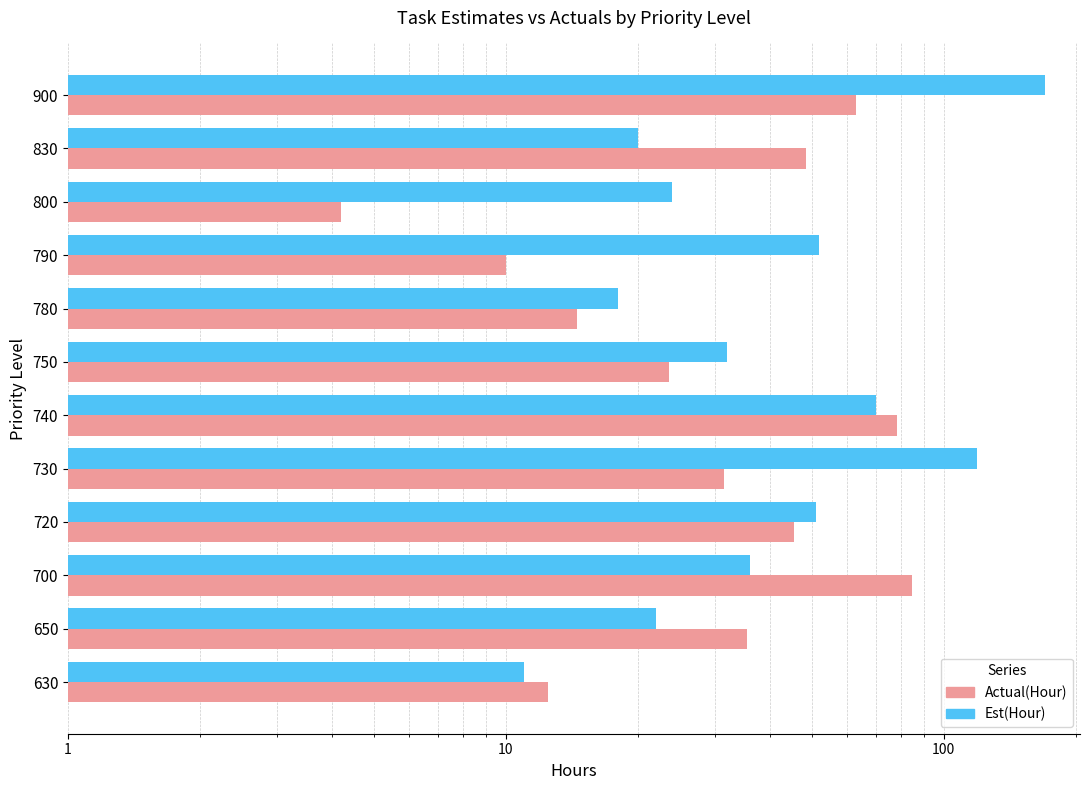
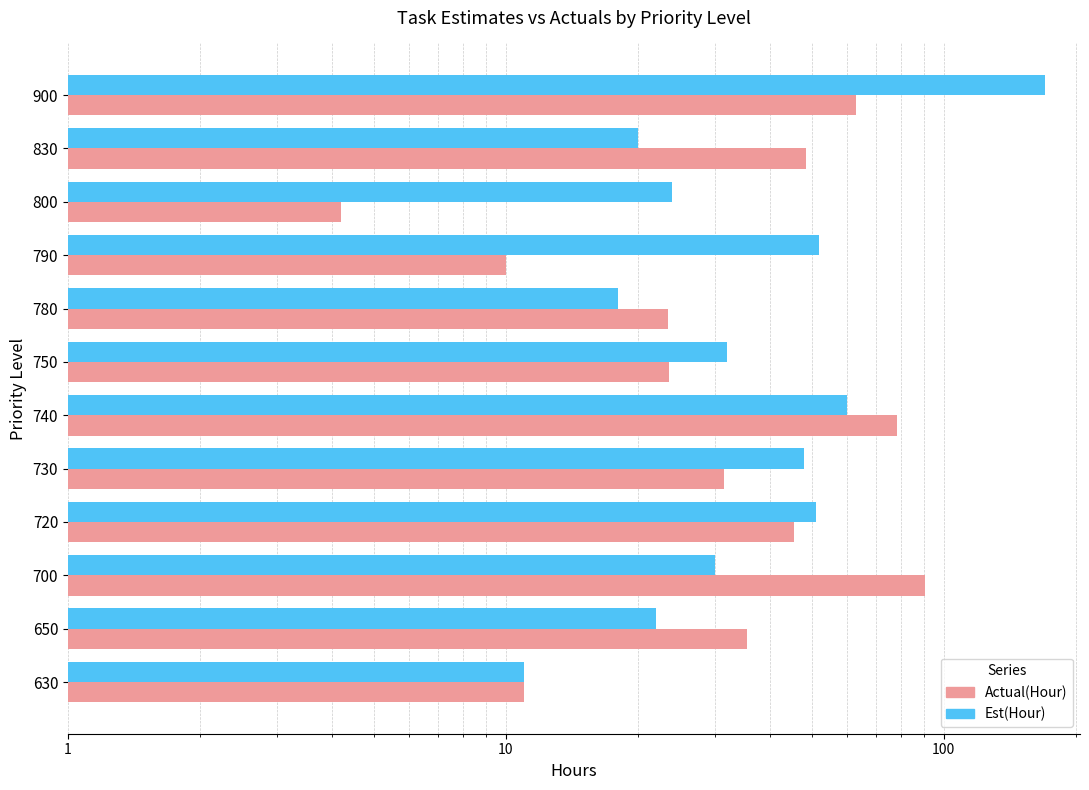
Actual(Hour), 780: 14.5 -> 24
Est(Hour), 740: 70 -> 60
Est(Hour), 730: 119 -> 48
Est(Hour), 700: 36 -> 30
Actual(Hour), 700: 85 -> 91
Actual(Hour), 630: 12.5 -> 11.0
